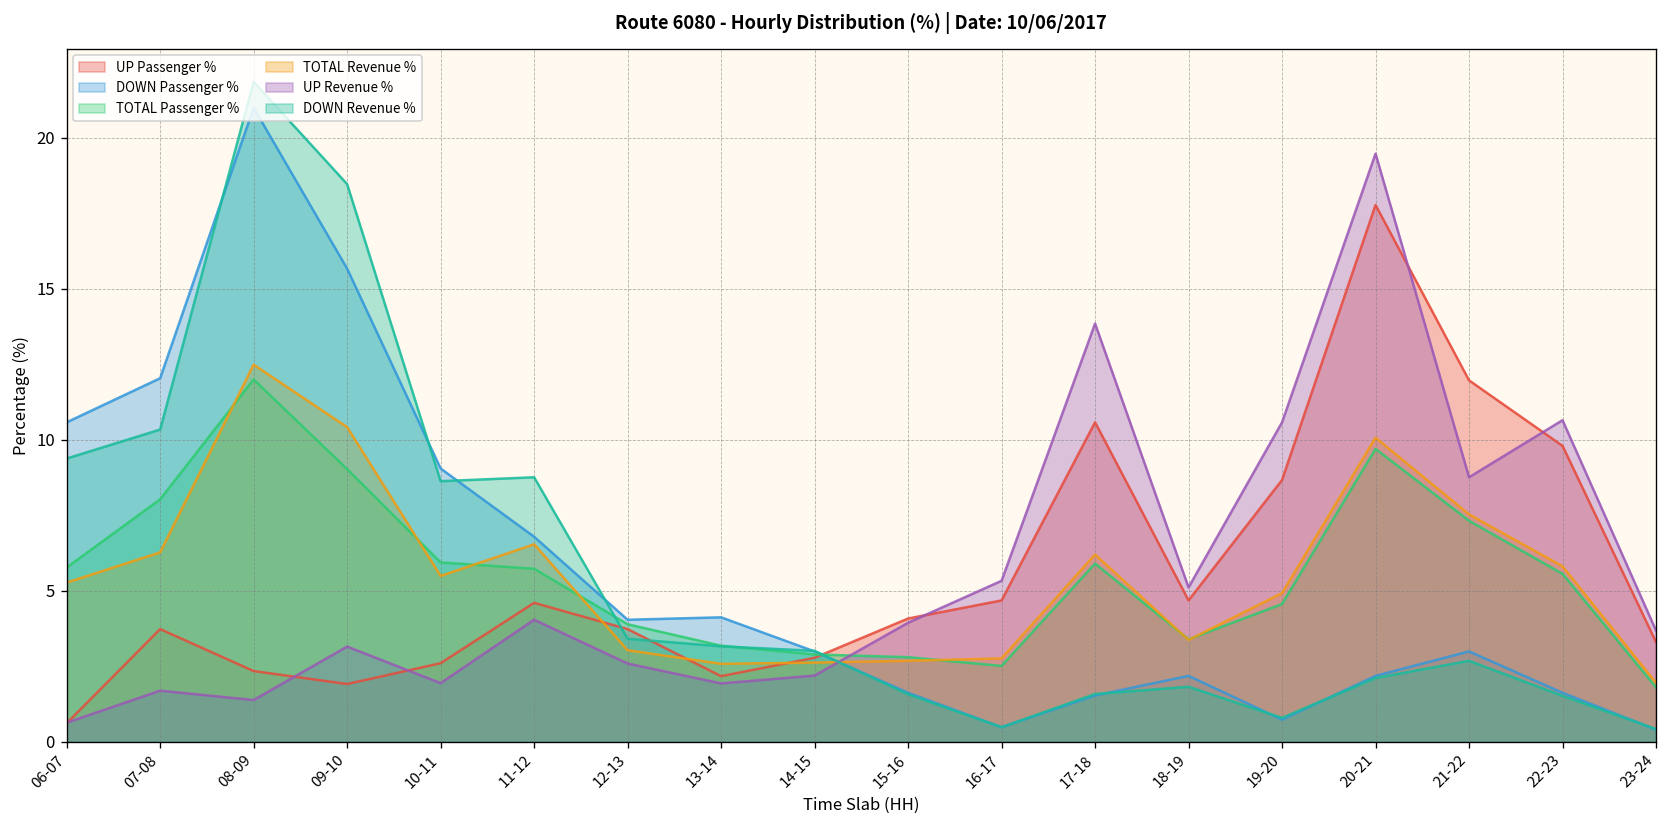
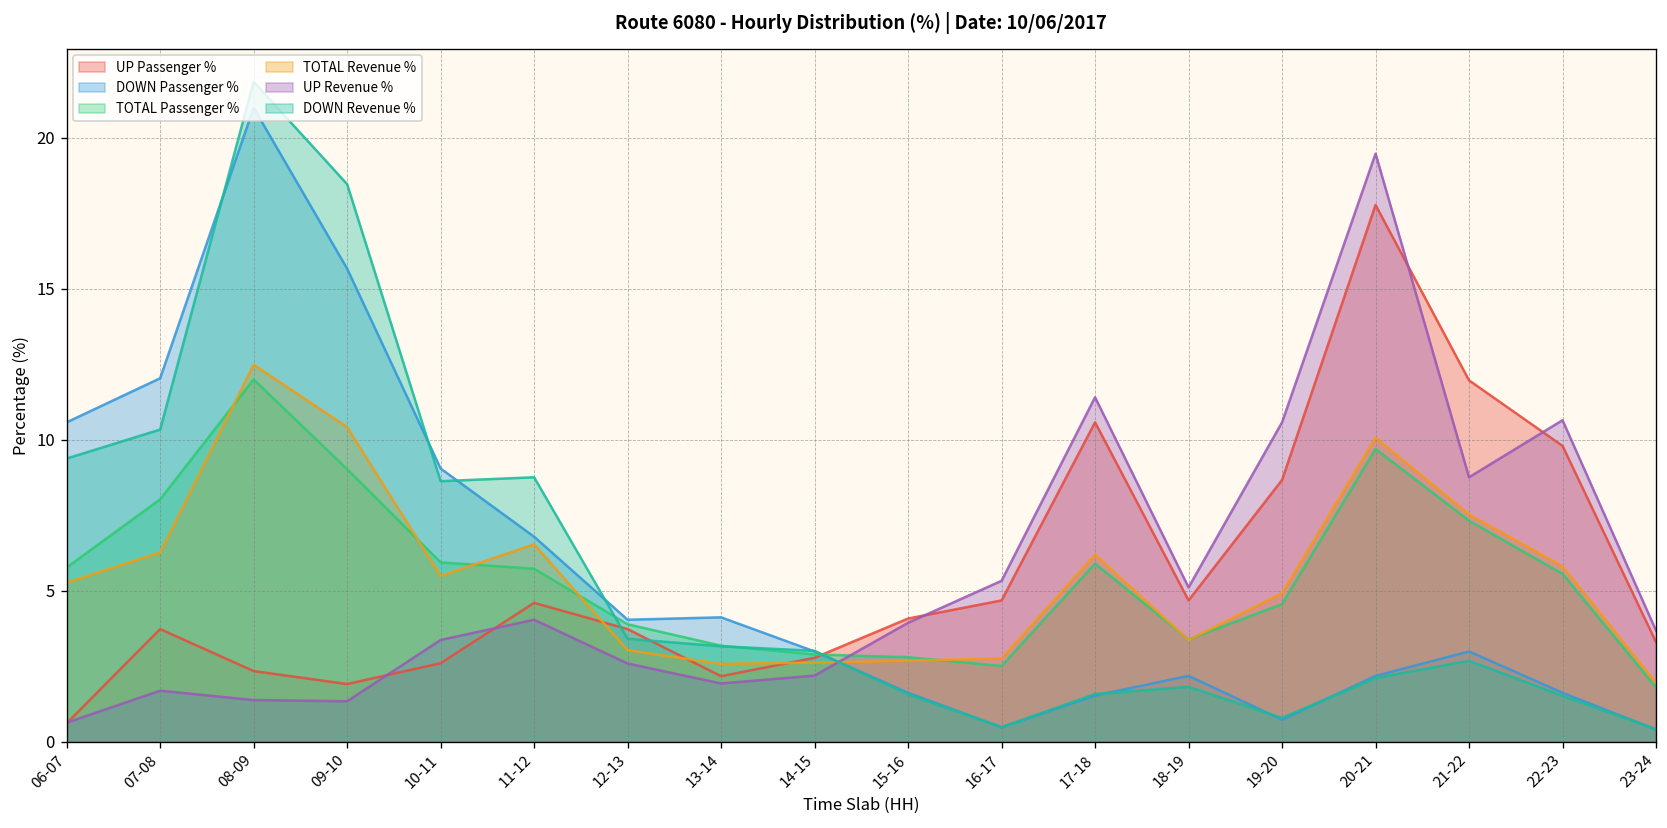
UP Revenue %, 09-10: 3.2 -> 1.3
UP Revenue %, 10-11: 1.9 -> 3.4
UP Revenue %, 17-18: 13.9 -> 11.4
